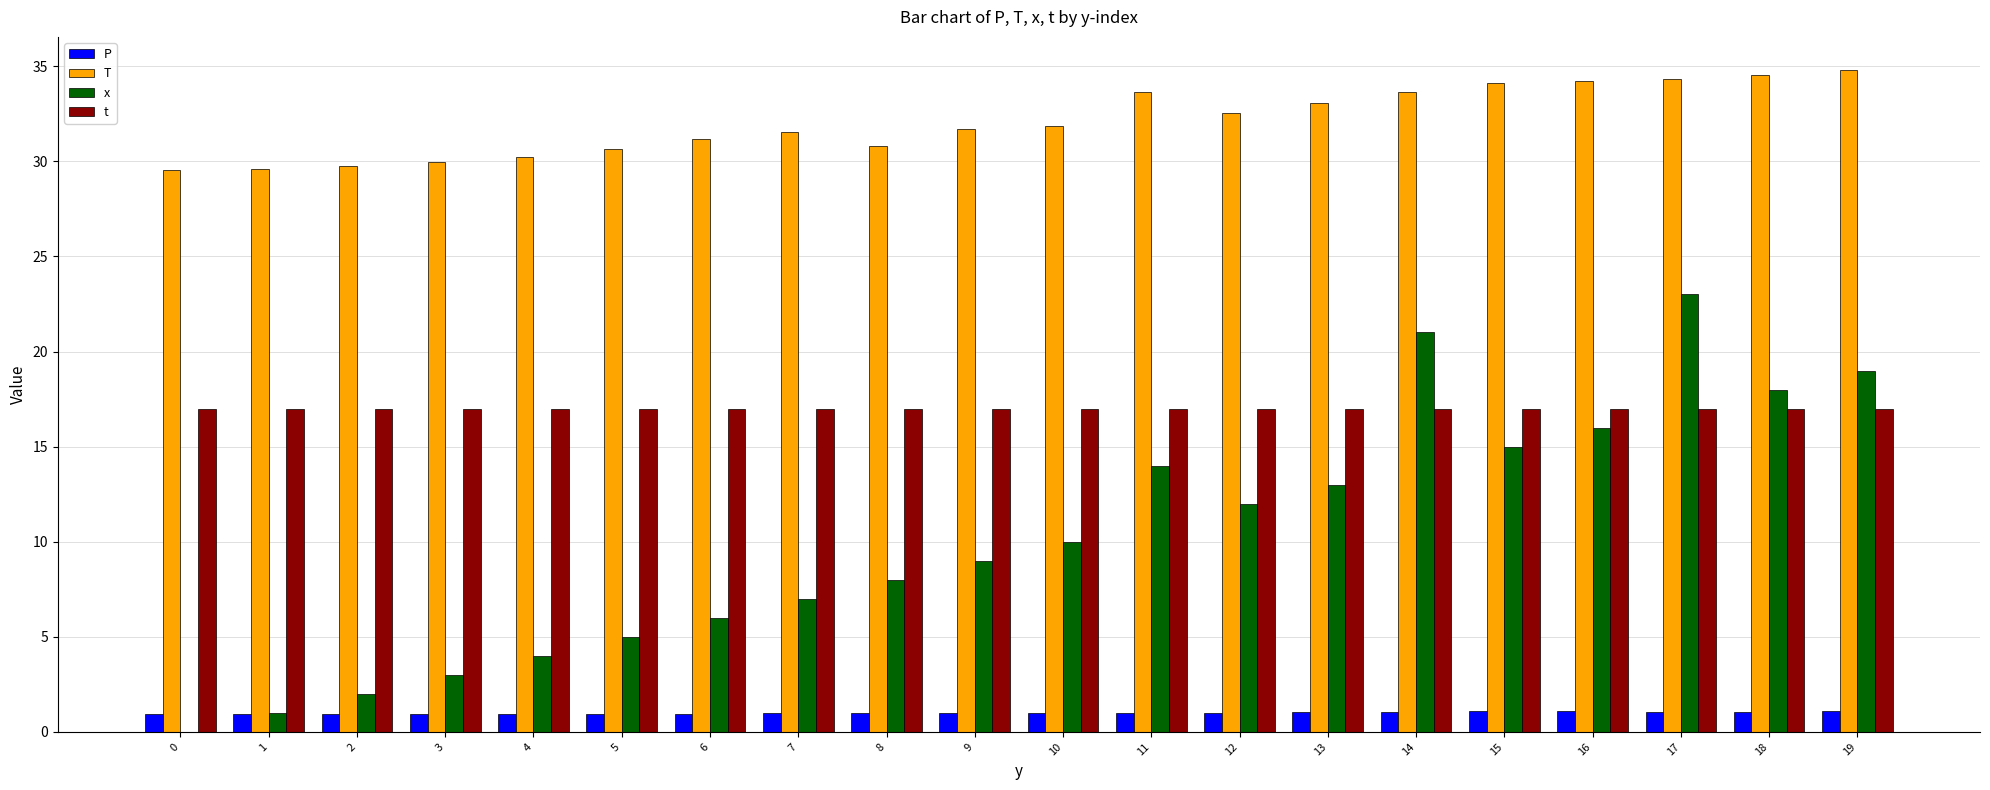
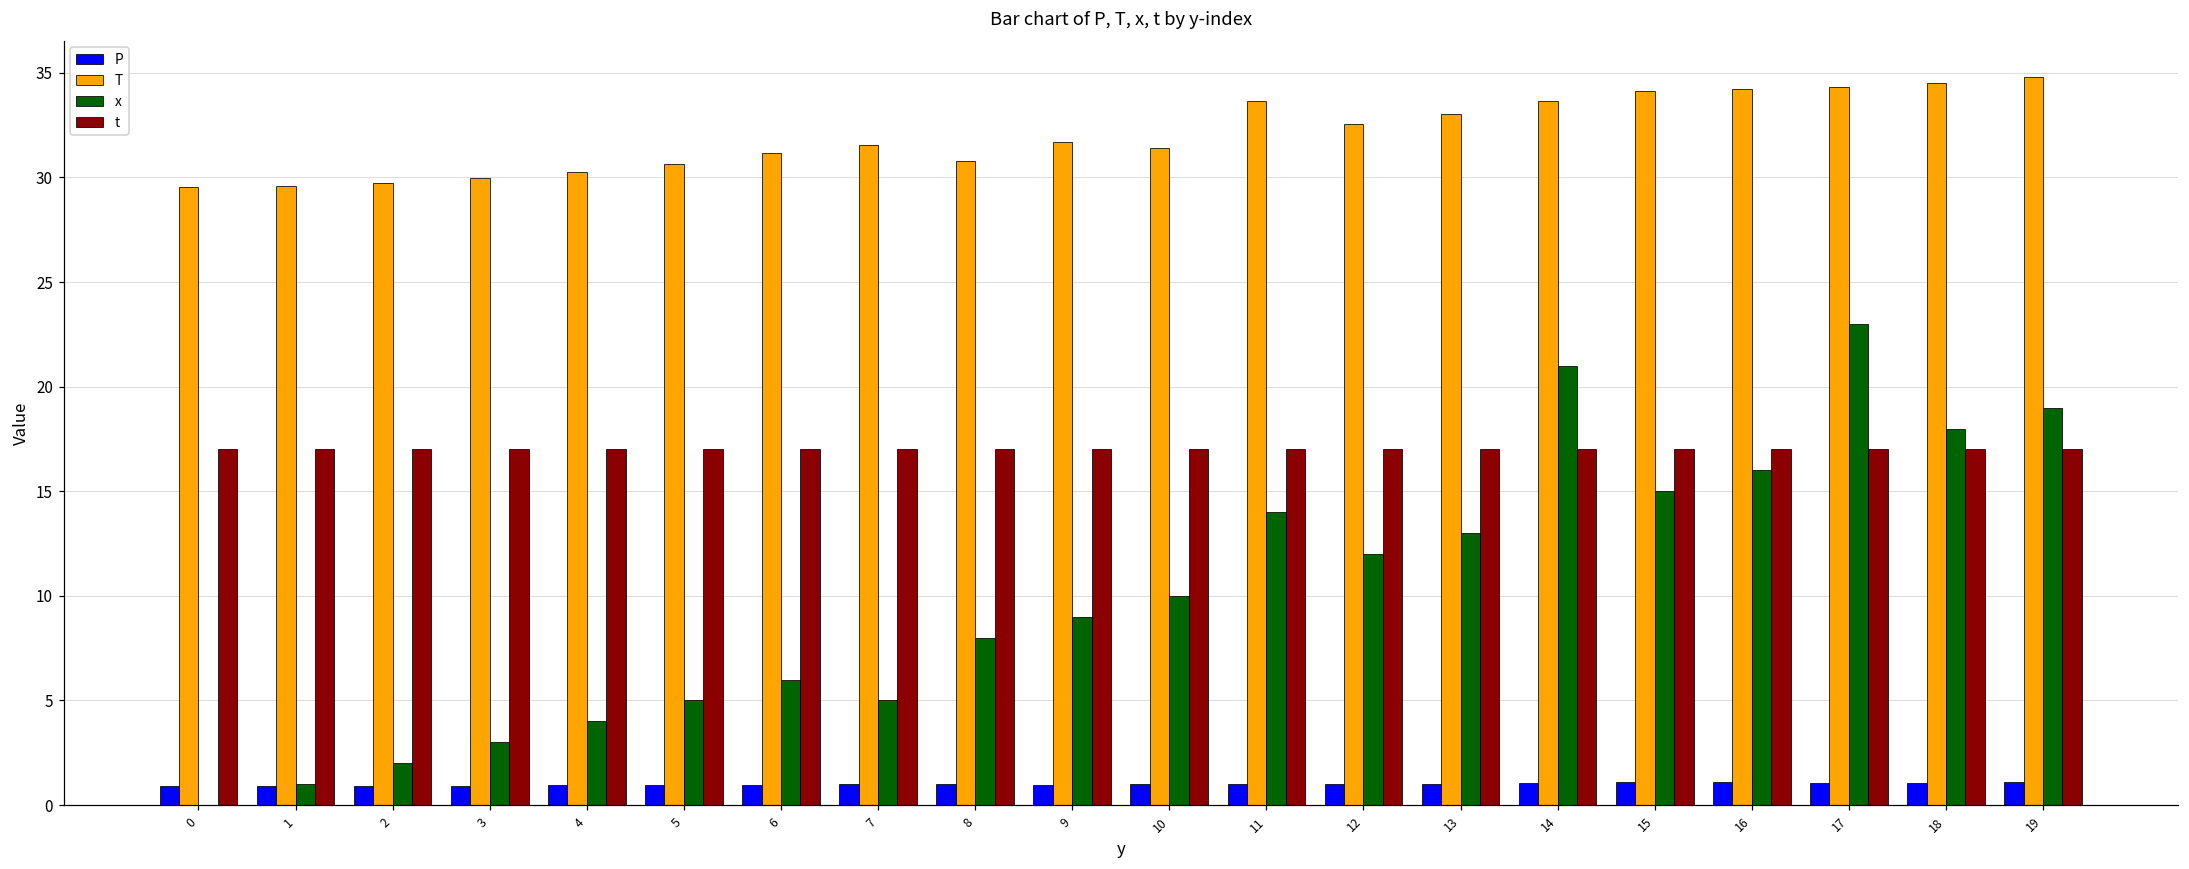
x, 7: 7 -> 5
T, 10: 31.9 -> 31.4
